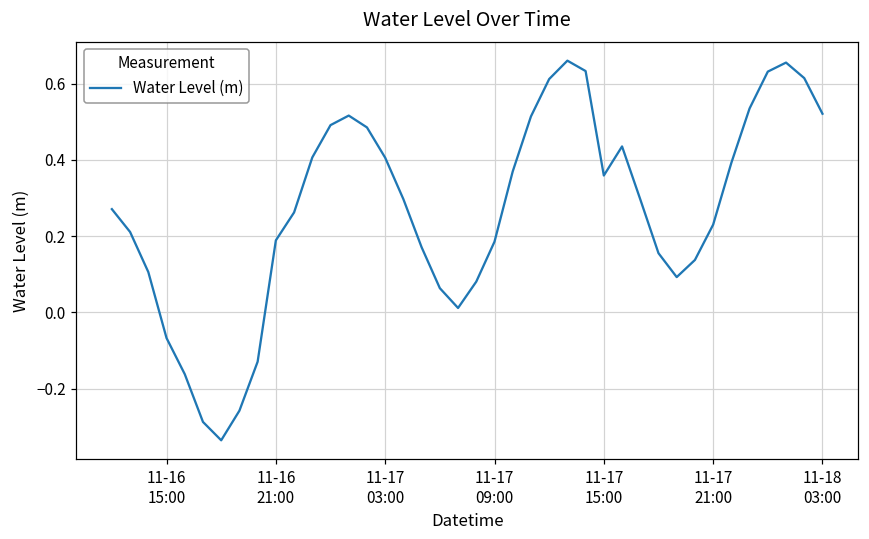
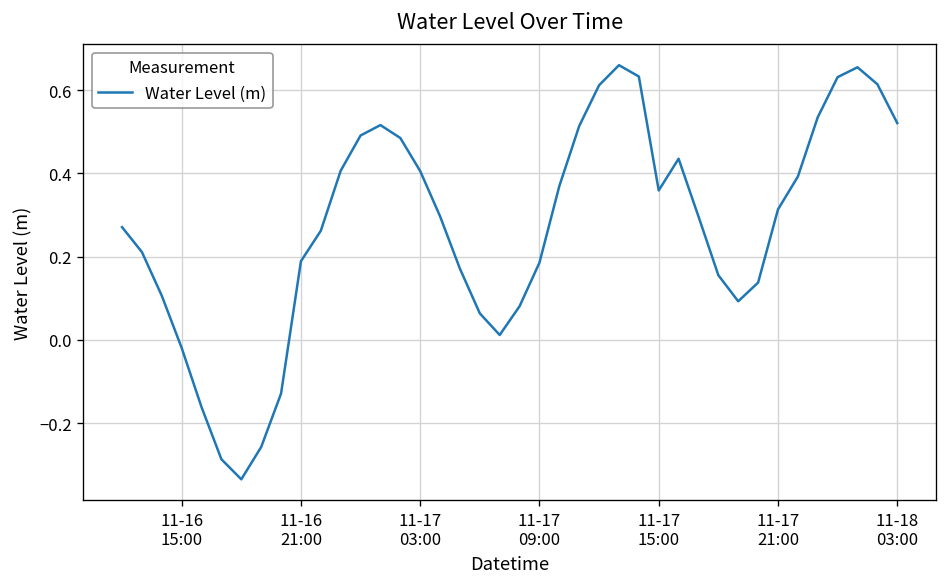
11-16 15:00: -0.07 -> -0.02
11-17 21:00: 0.23 -> 0.31
